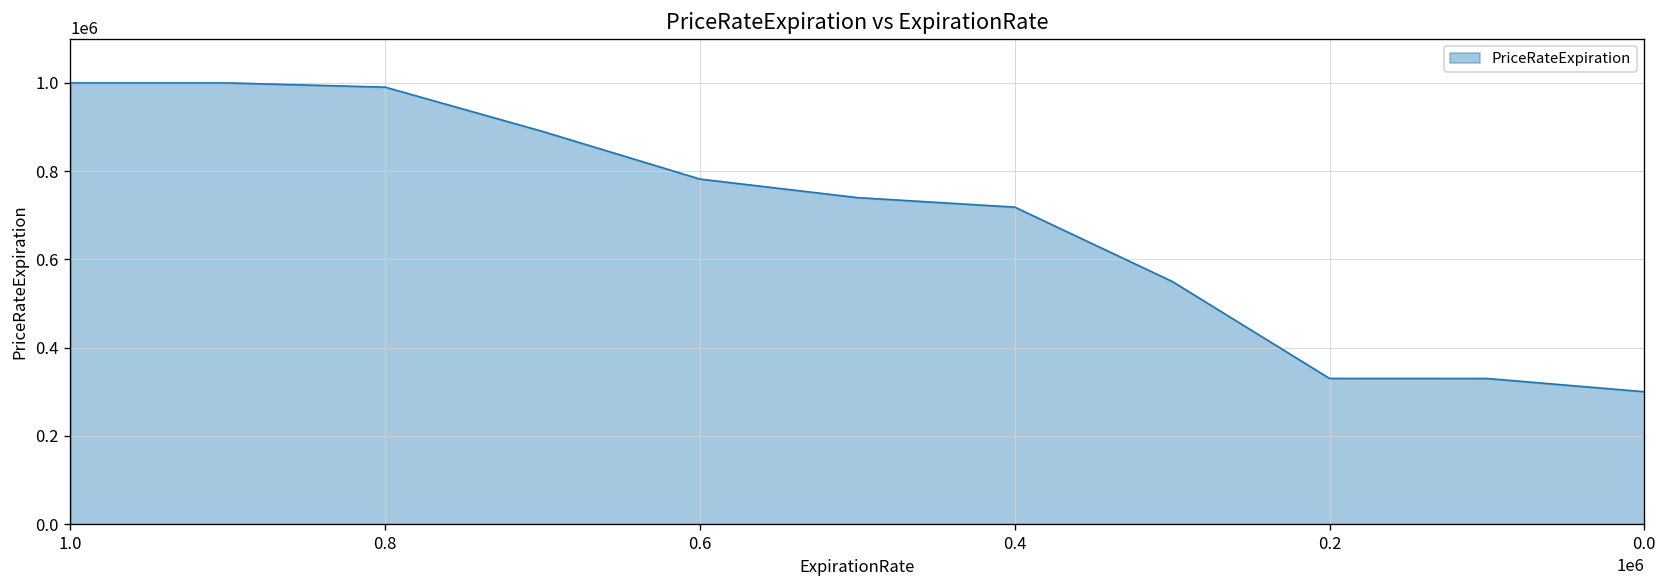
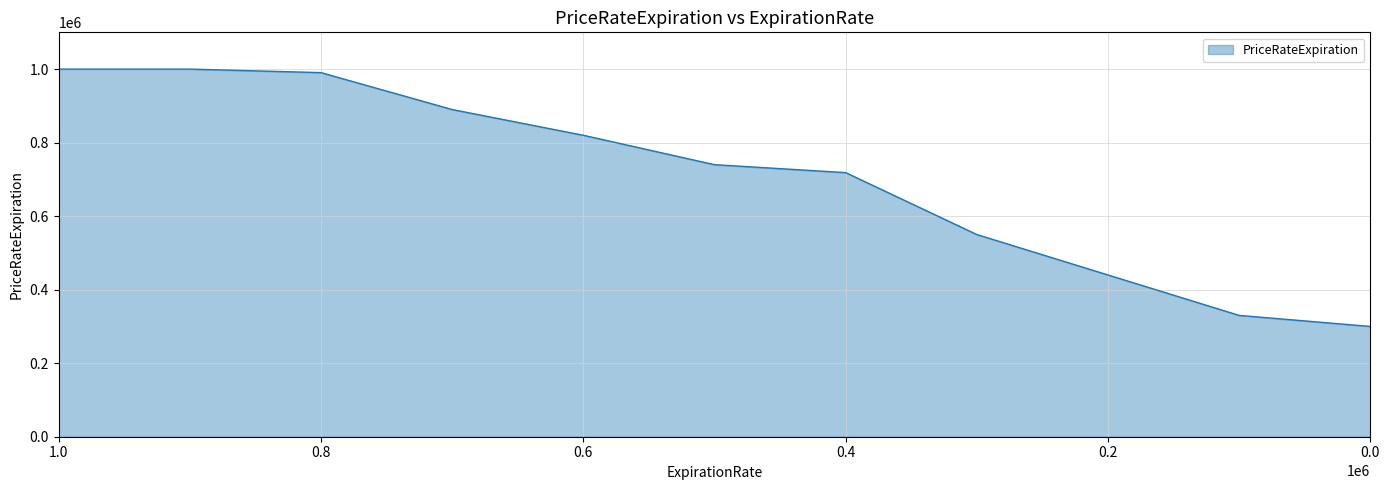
0.6: 780000 -> 820000
0.2: 330000 -> 440000
